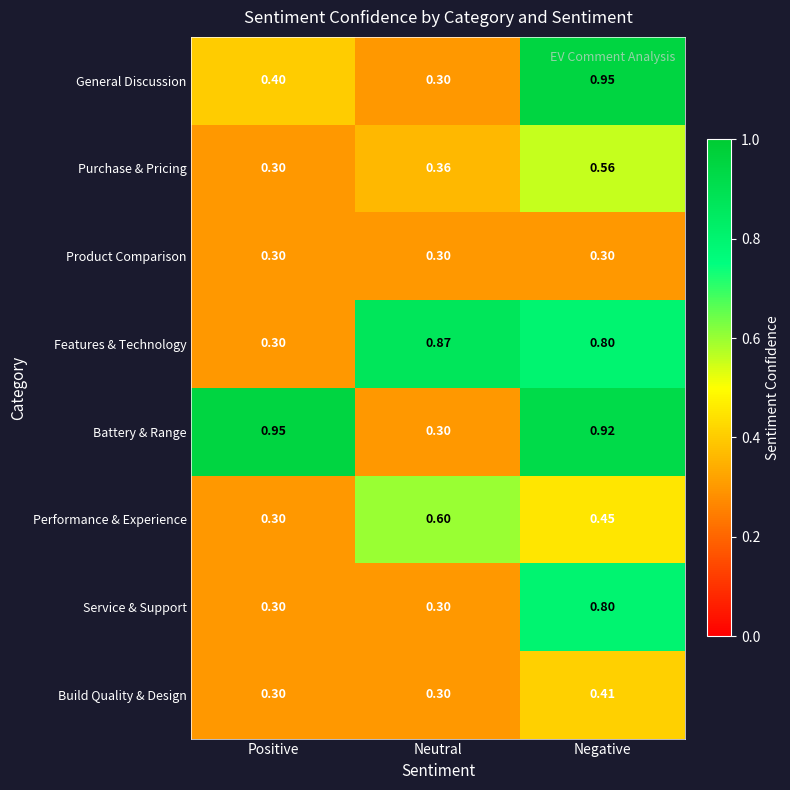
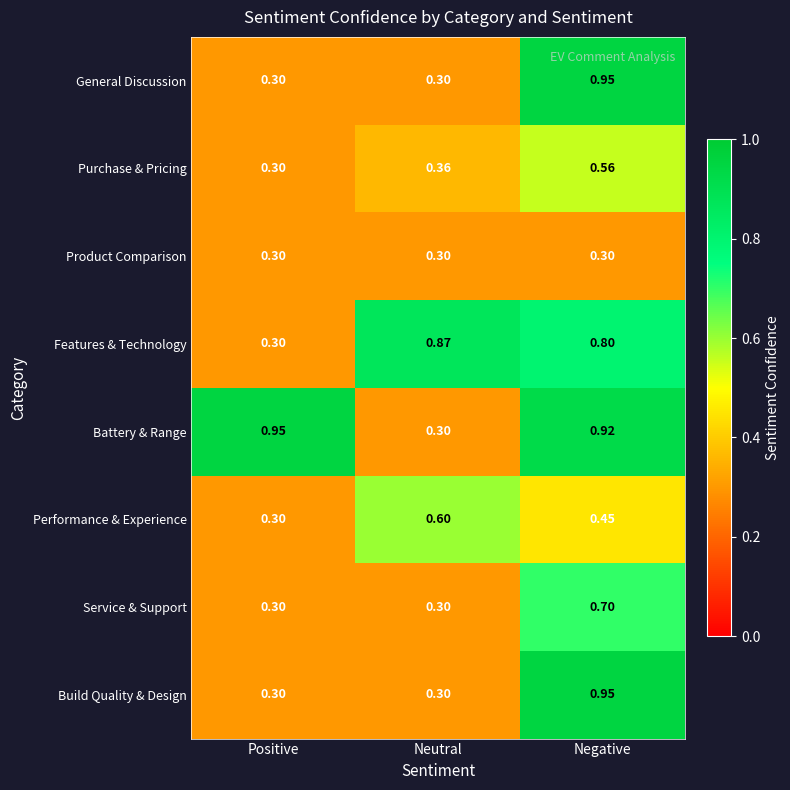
General Discussion, Positive: 0.40 -> 0.30
Service & Support, Negative: 0.80 -> 0.70
Build Quality & Design, Negative: 0.41 -> 0.95
